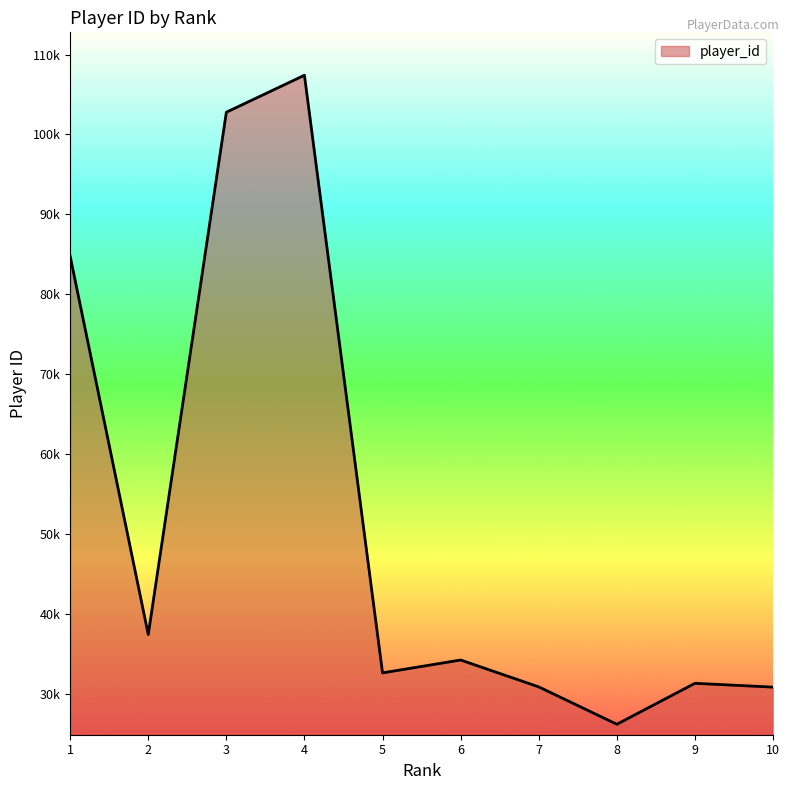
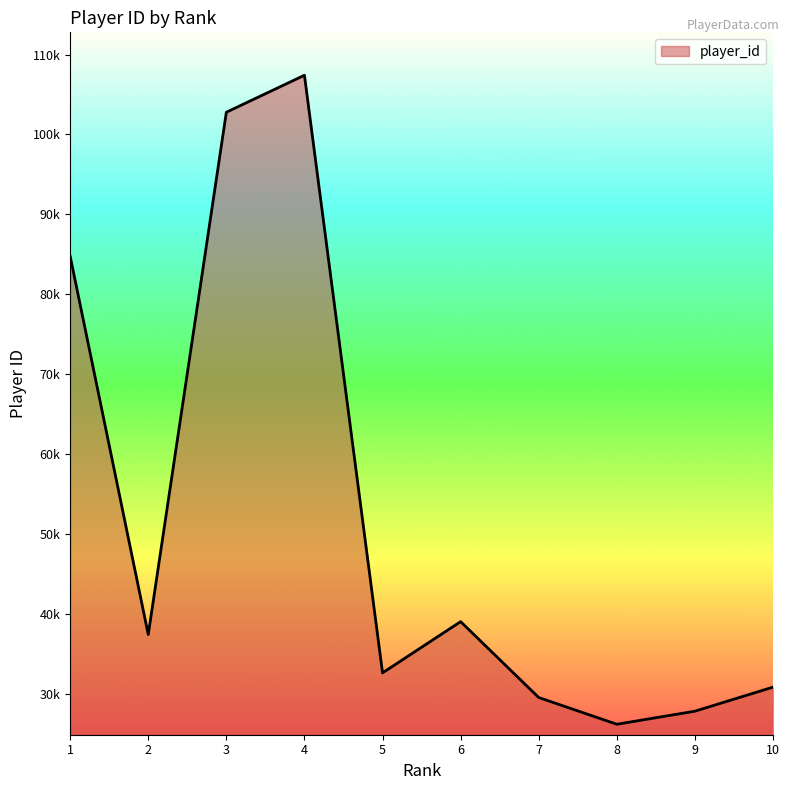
6: 34000 -> 39000
7: 31000 -> 30000
9: 31000 -> 28000
